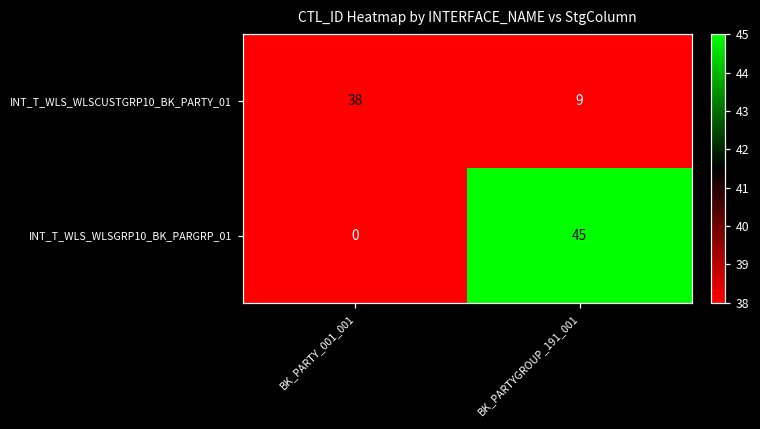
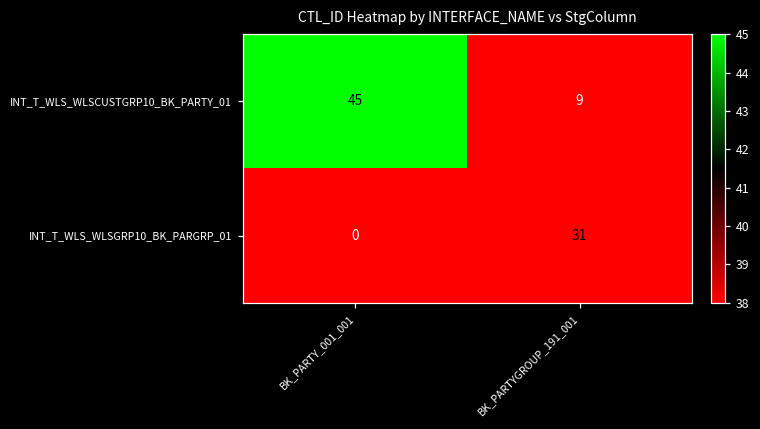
INT_T_WLS_WLSCUSTGRP10_BK_PARTY_01, BK_PARTY_001_001: 38 -> 45
INT_T_WLS_WLSGRP10_BK_PARGRP_01, BK_PARTYGROUP_191_001: 45 -> 31
